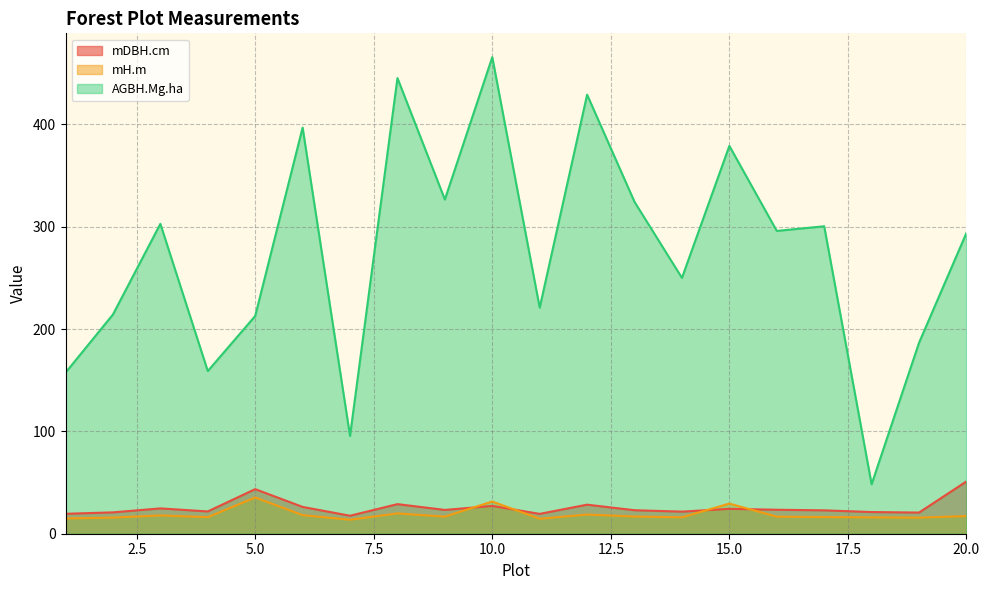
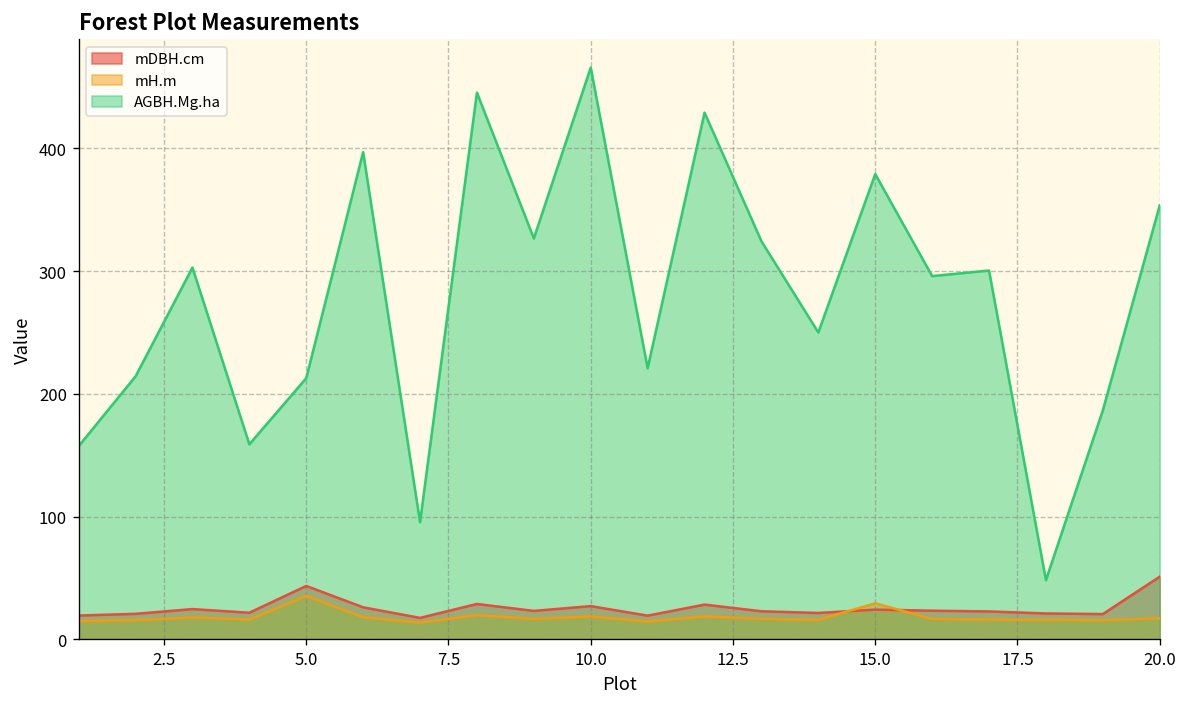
mH.m, 10.0: 31 -> 19
AGBH.Mg.ha, 20.0: 294 -> 354
